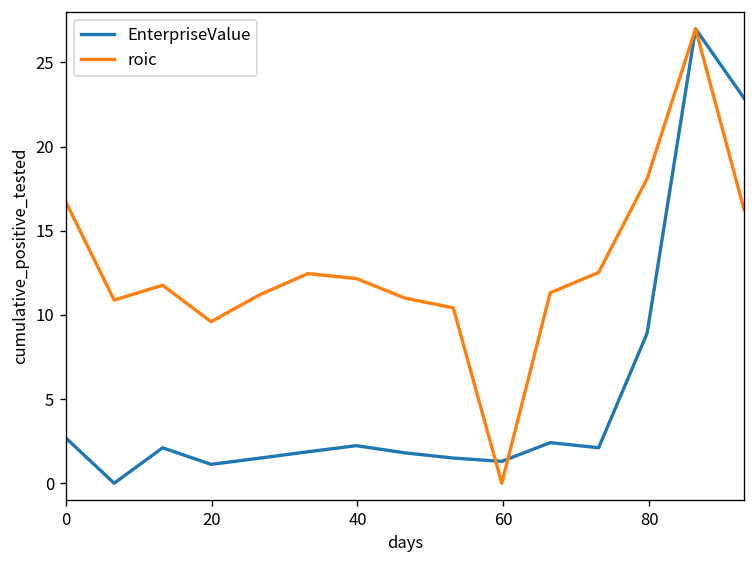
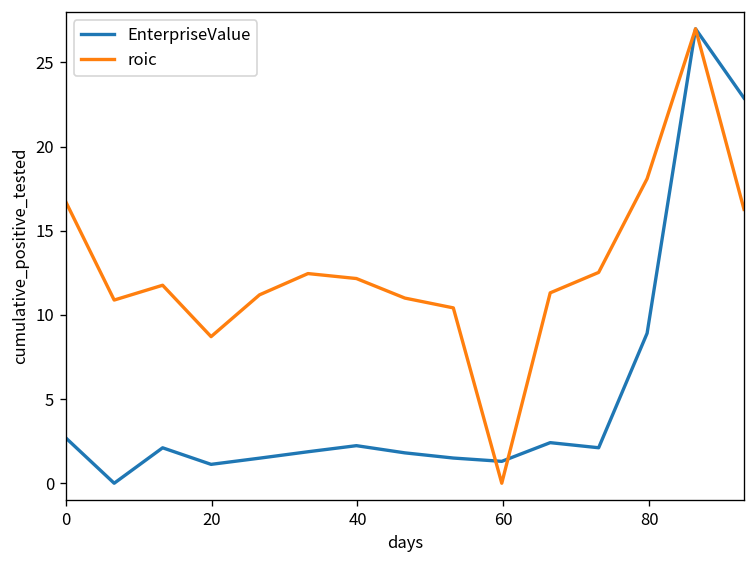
roic, 20: 9.6 -> 8.7
